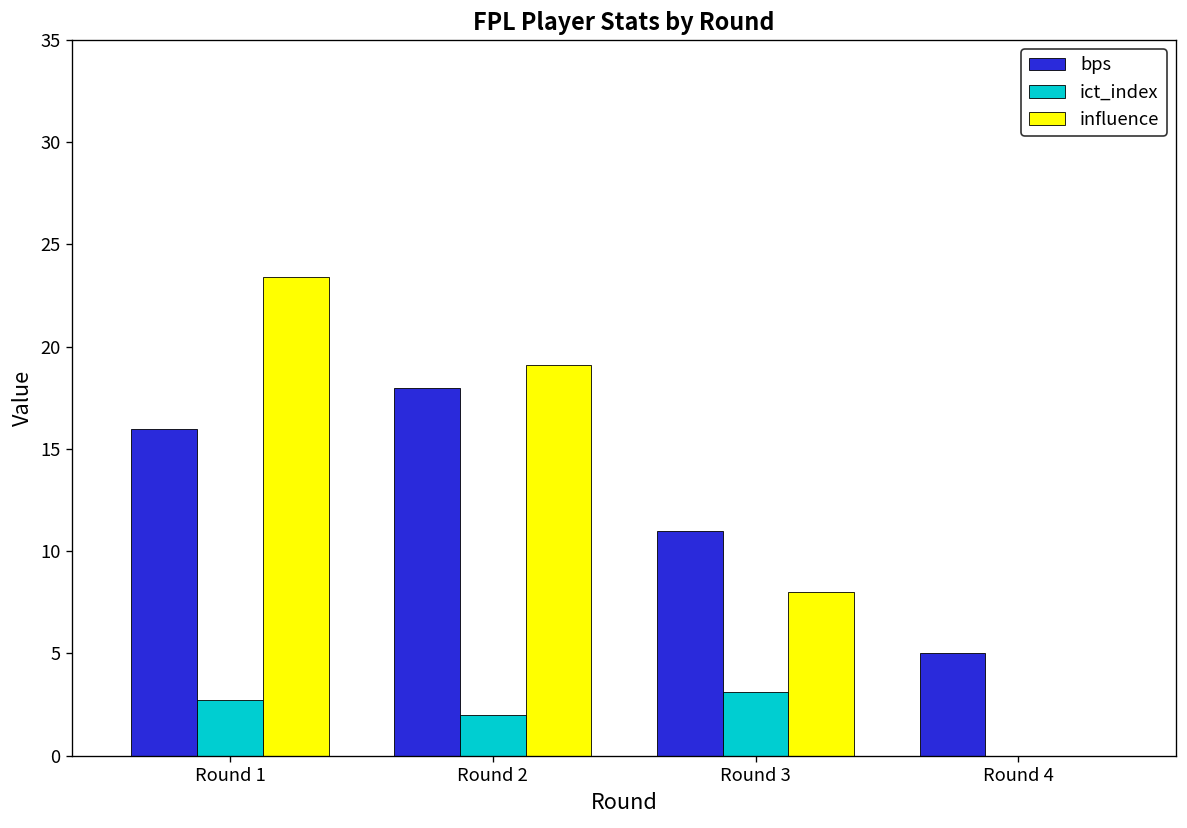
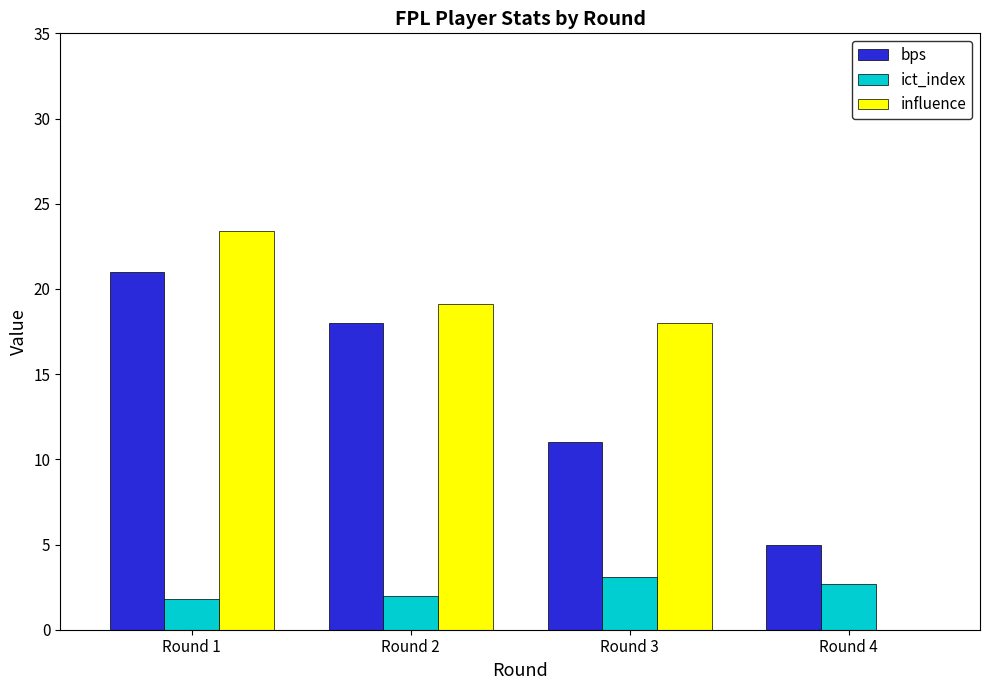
bps, Round 1: 16 -> 21
ict_index, Round 1: 2.7 -> 1.8
influence, Round 3: 8 -> 18
ict_index, Round 4: 0.0 -> 2.7
